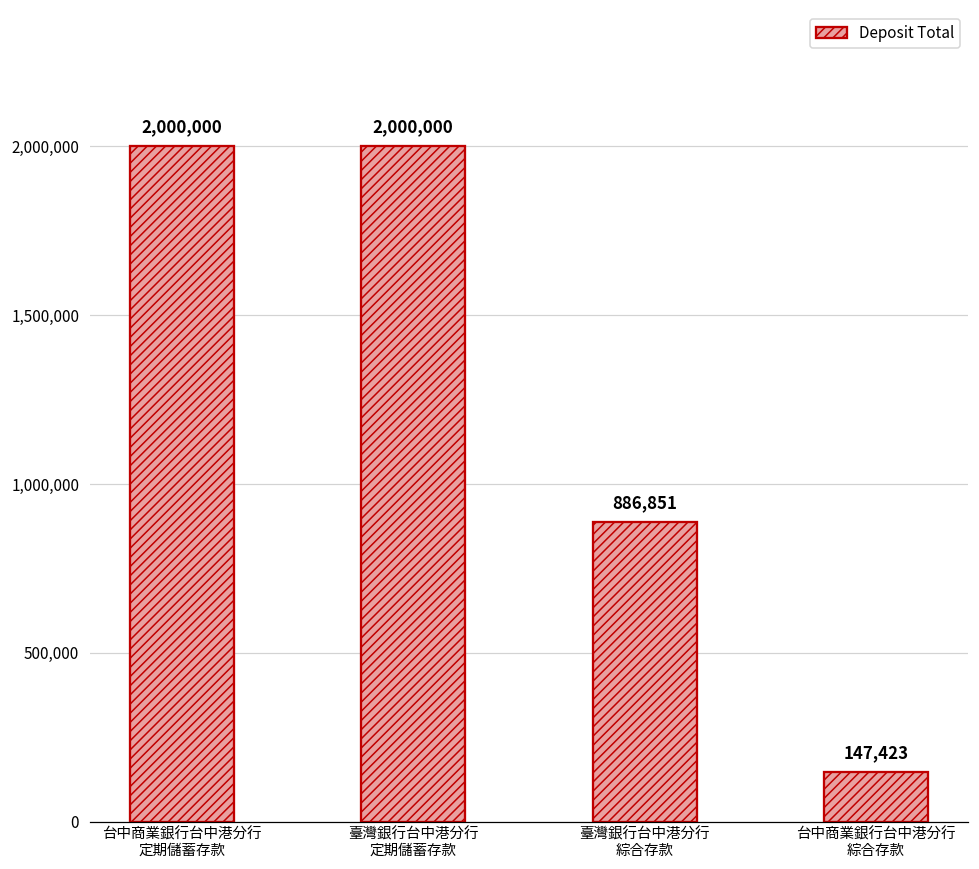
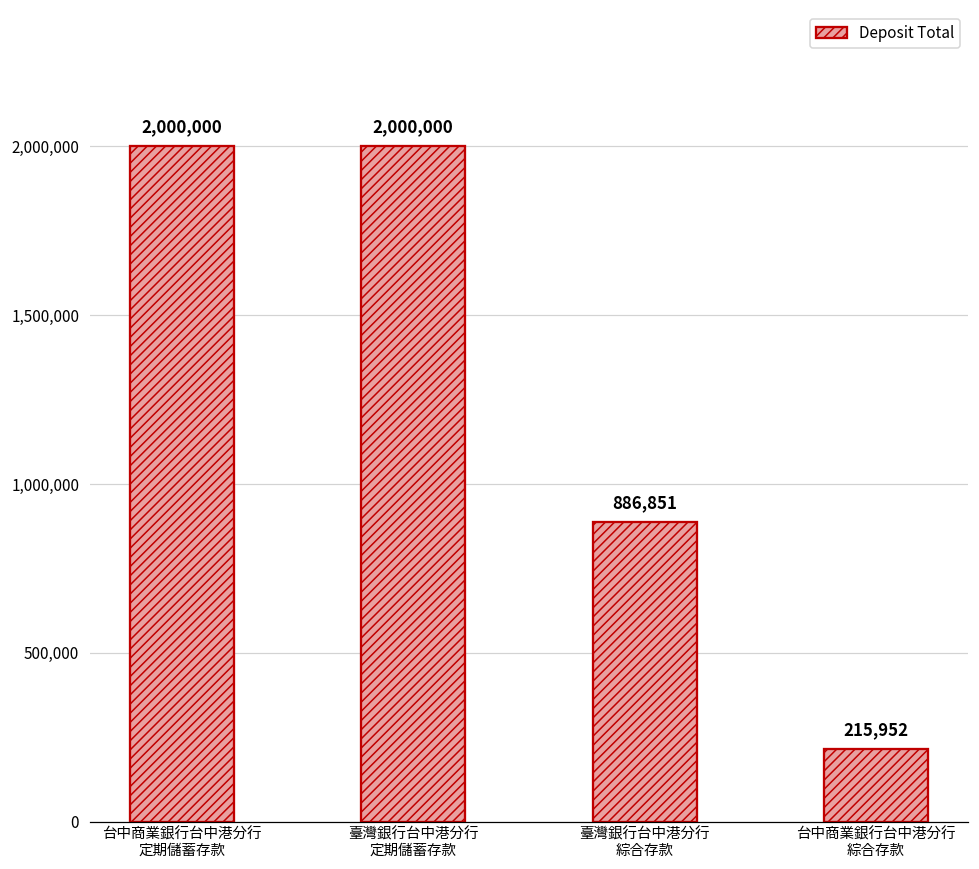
台中商業銀行台中港分行 綜合存款: 147,423 -> 215,952
